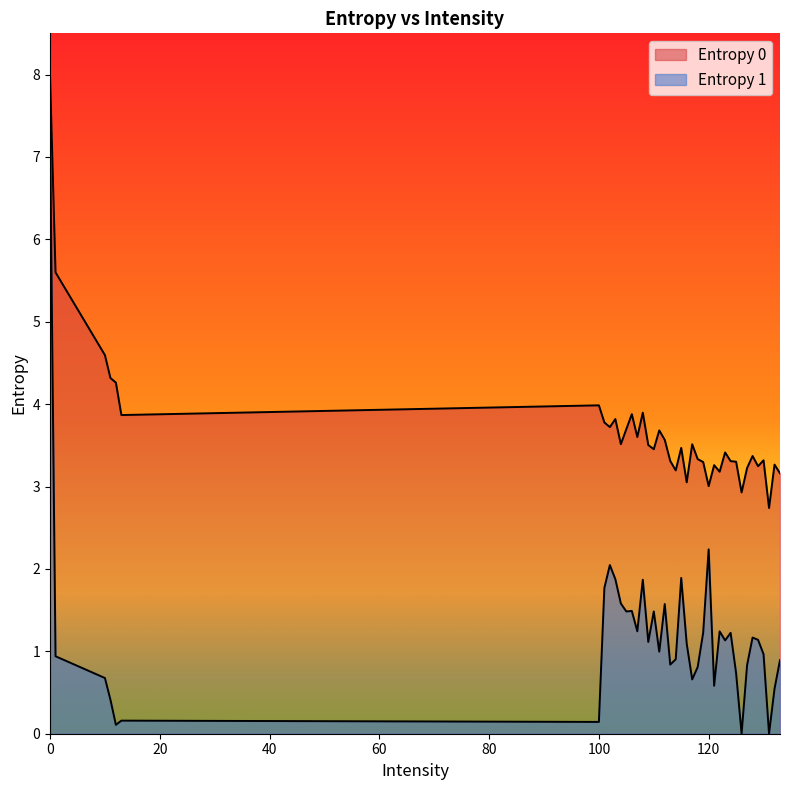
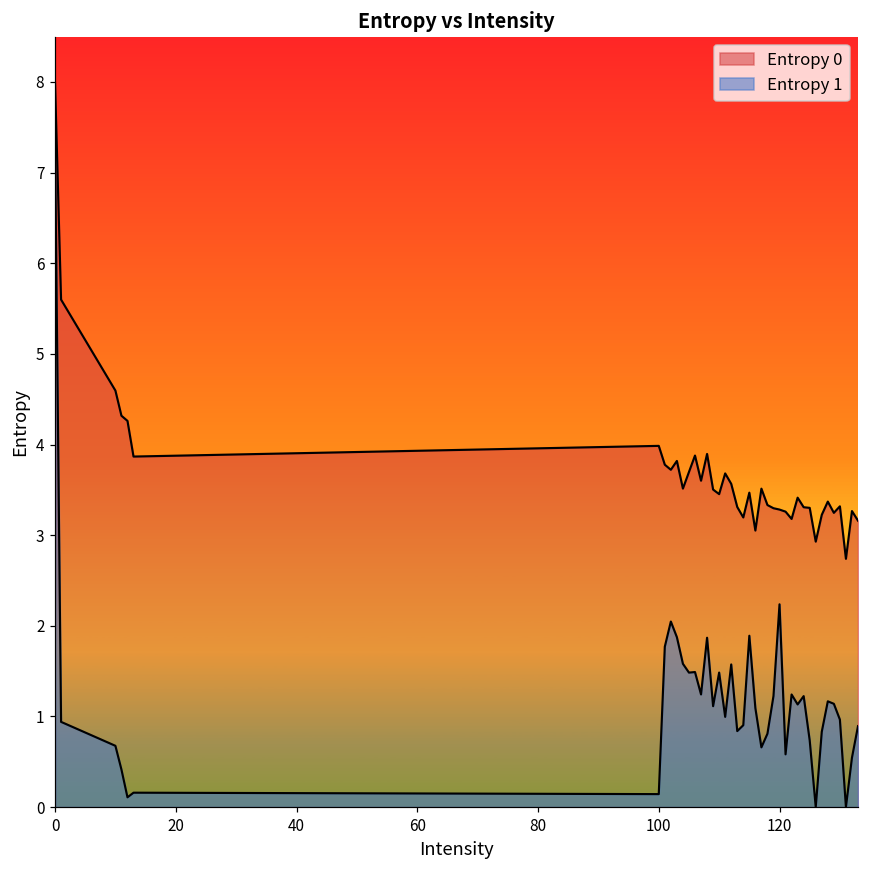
Entropy 0, 120: 3.0 -> 3.3
